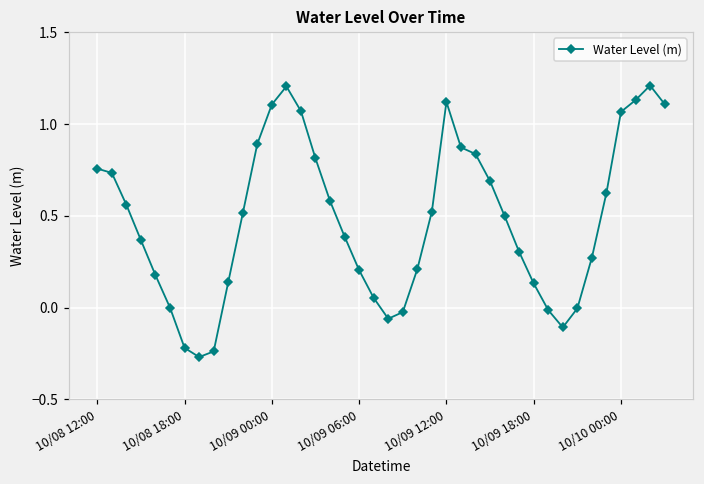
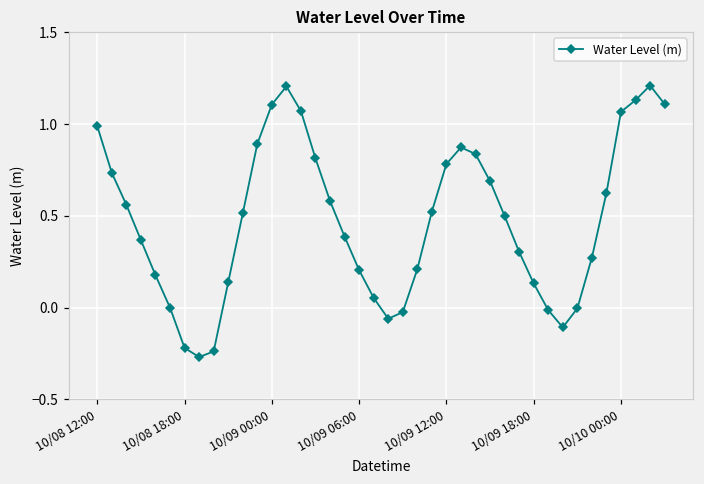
10/08 12:00: 0.76 -> 0.99
10/09 12:00: 1.12 -> 0.78
